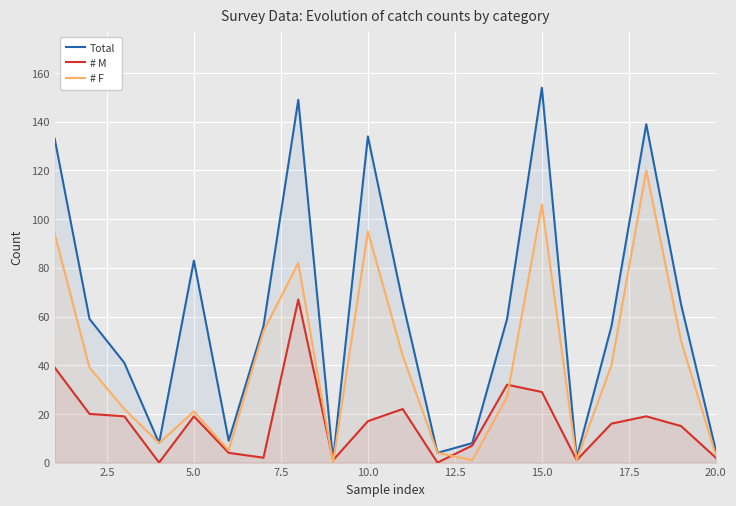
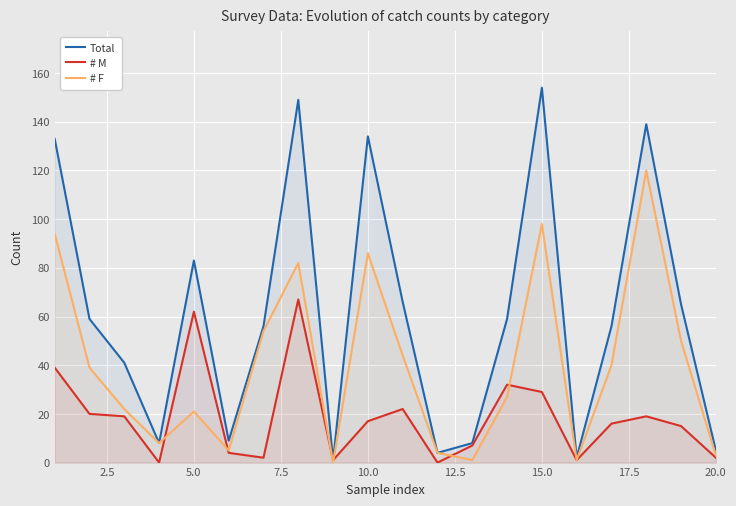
# M, 5.0: 19 -> 62
# F, 10.0: 95 -> 86
# F, 15.0: 106 -> 98
